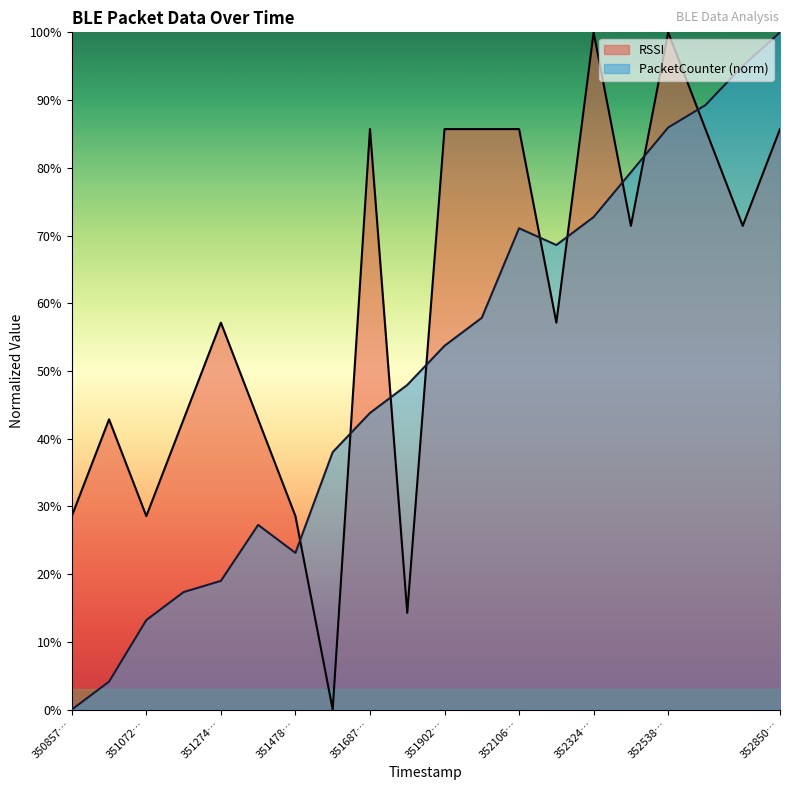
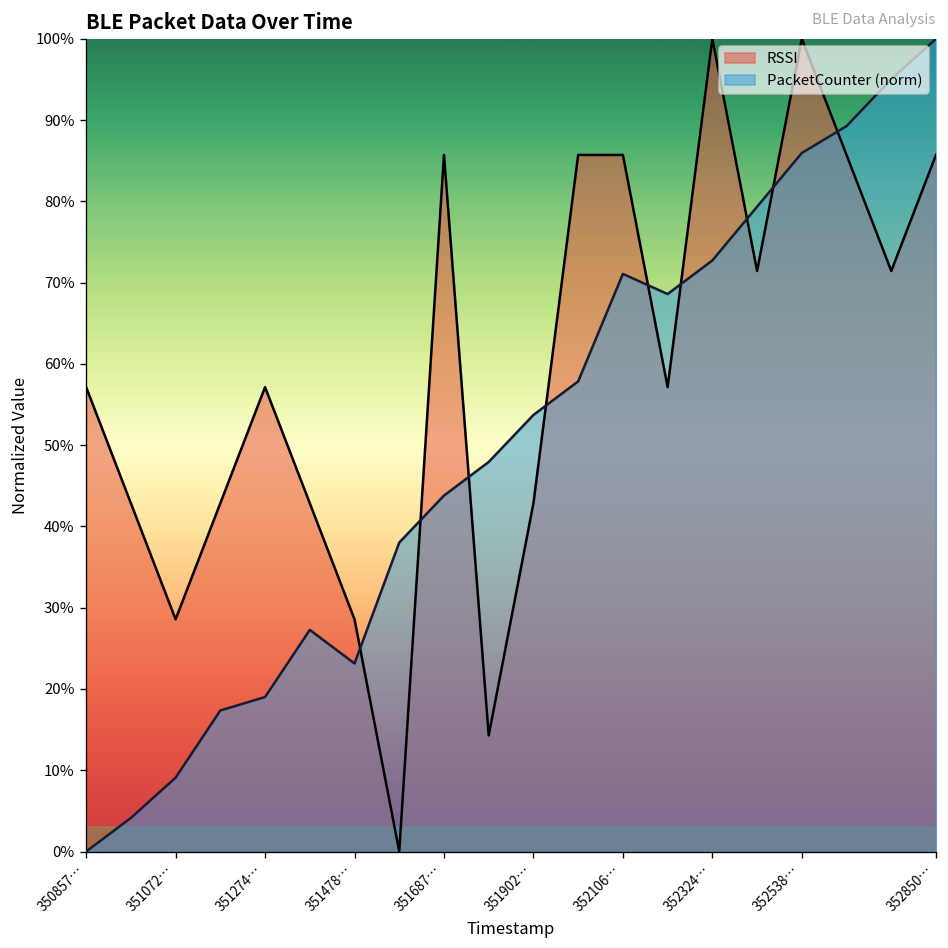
RSSI, 350857…: 29% -> 57%
PacketCounter (norm), 351072…: 13% -> 9%
RSSI, 351902…: 86% -> 43%
